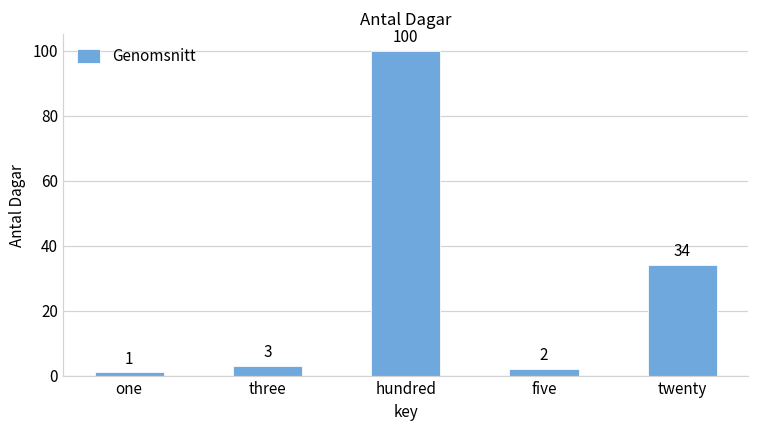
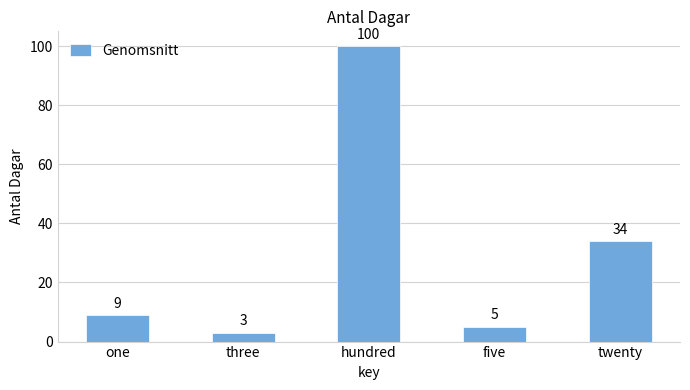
one: 1 -> 9
five: 2 -> 5
